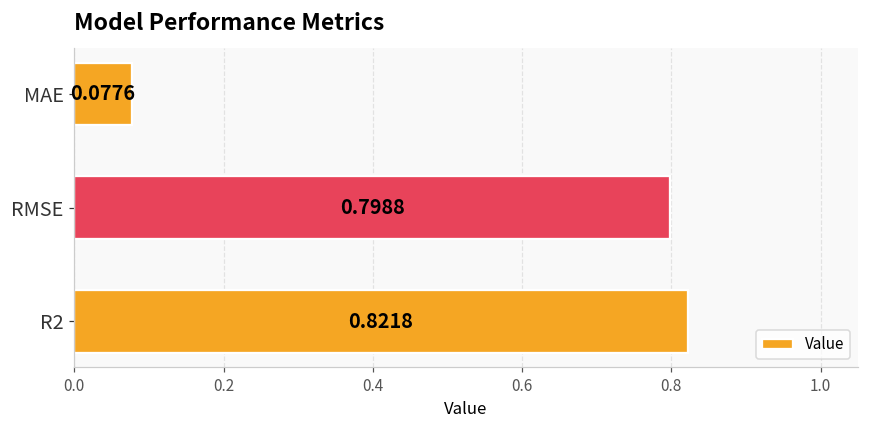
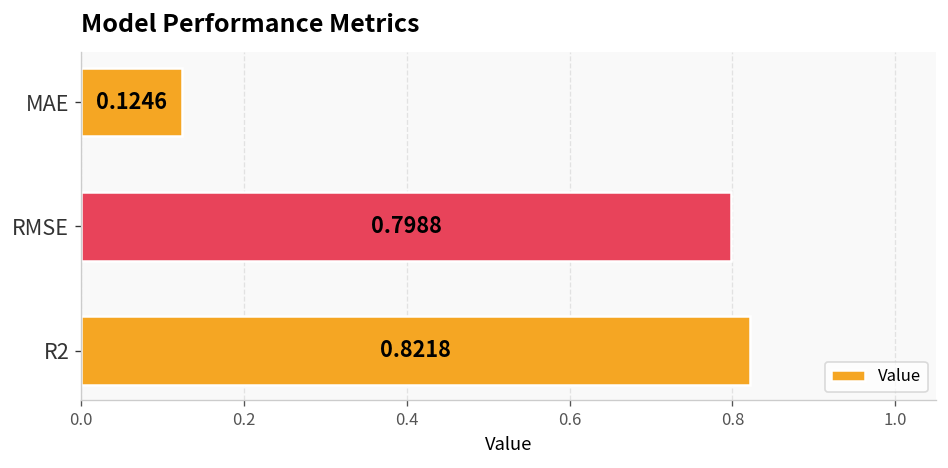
MAE: 0.0776 -> 0.1246
